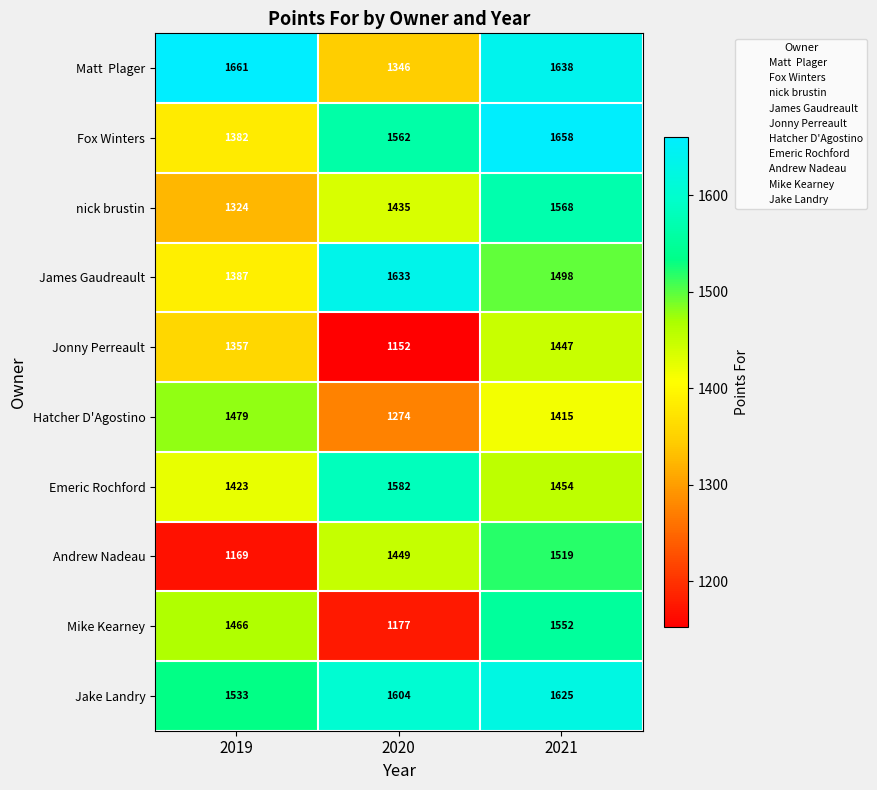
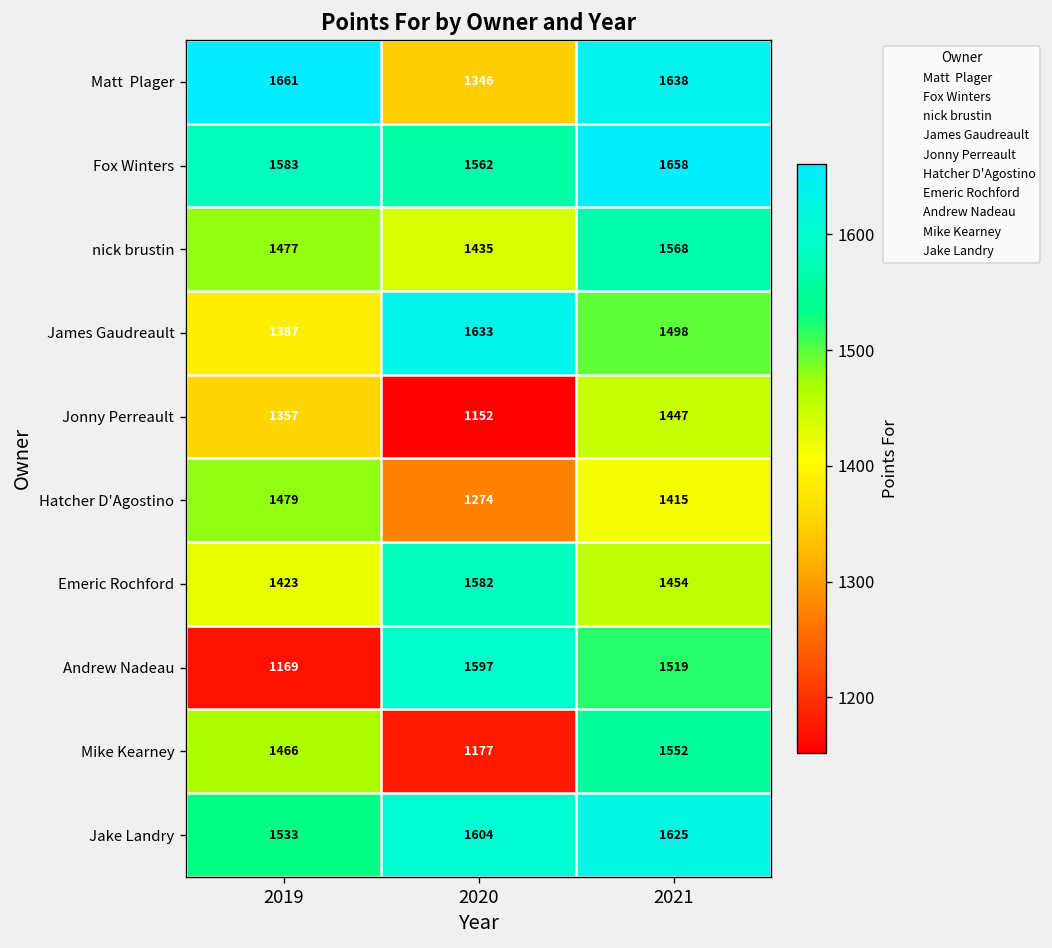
Fox Winters, 2019: 1382 -> 1583
nick brustin, 2019: 1324 -> 1477
Andrew Nadeau, 2020: 1449 -> 1597
